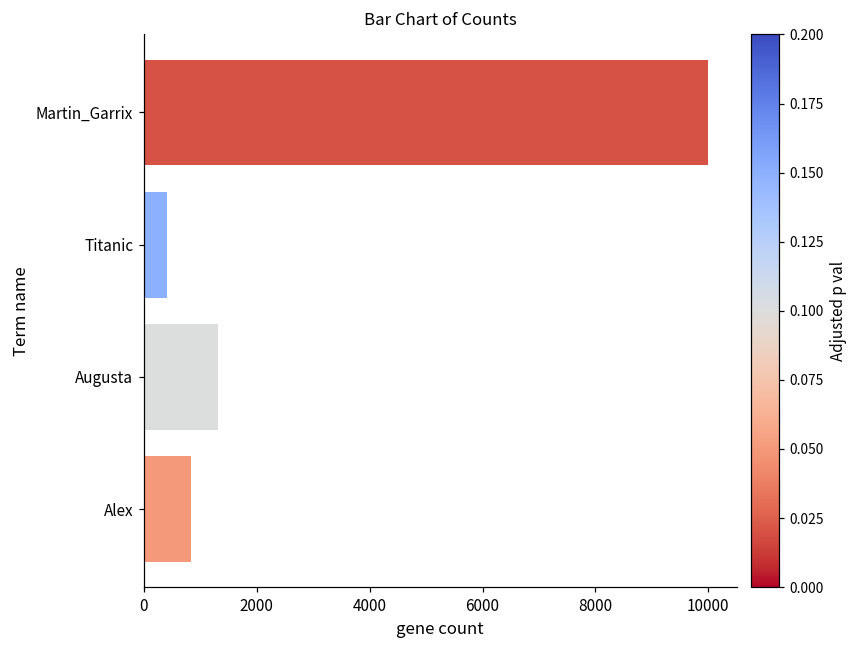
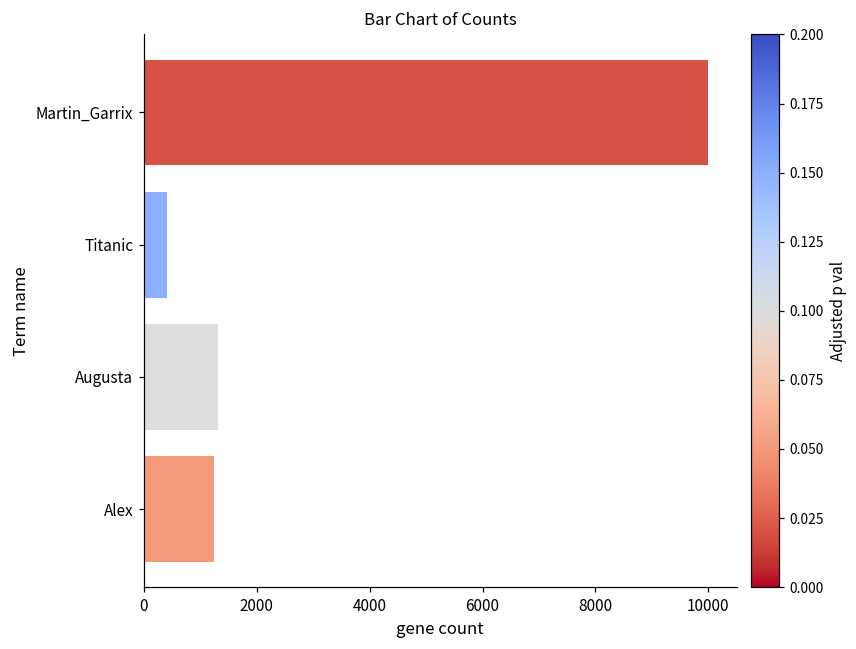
Alex: 800 -> 1200
